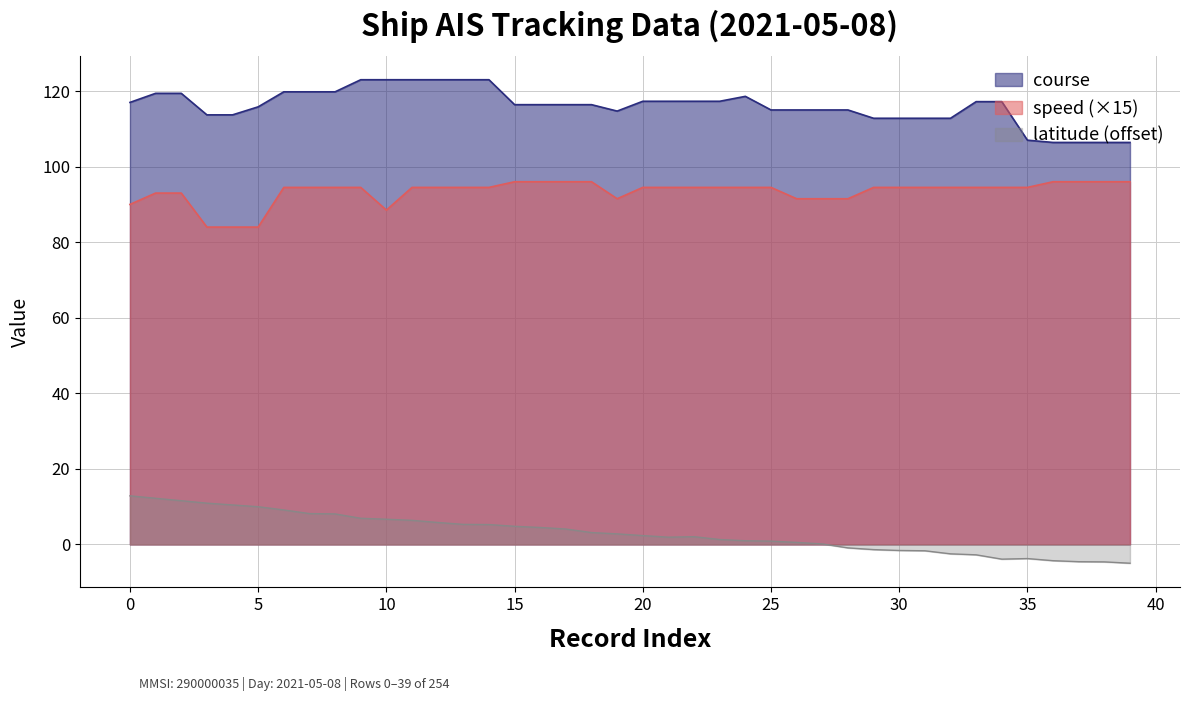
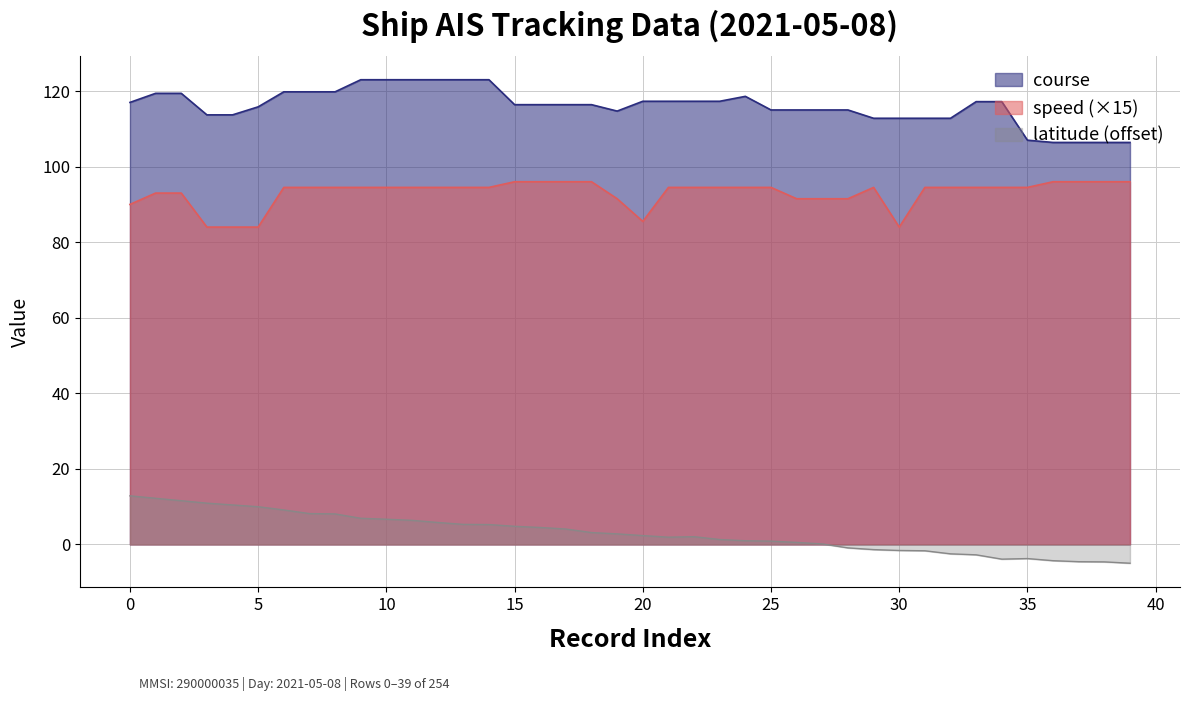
speed (×15), 10: 89 -> 95
speed (×15), 20: 95 -> 86
speed (×15), 30: 95 -> 84
